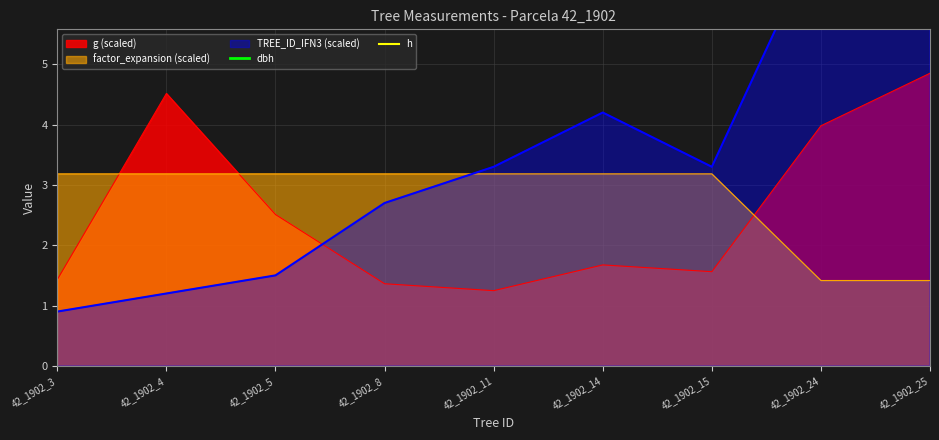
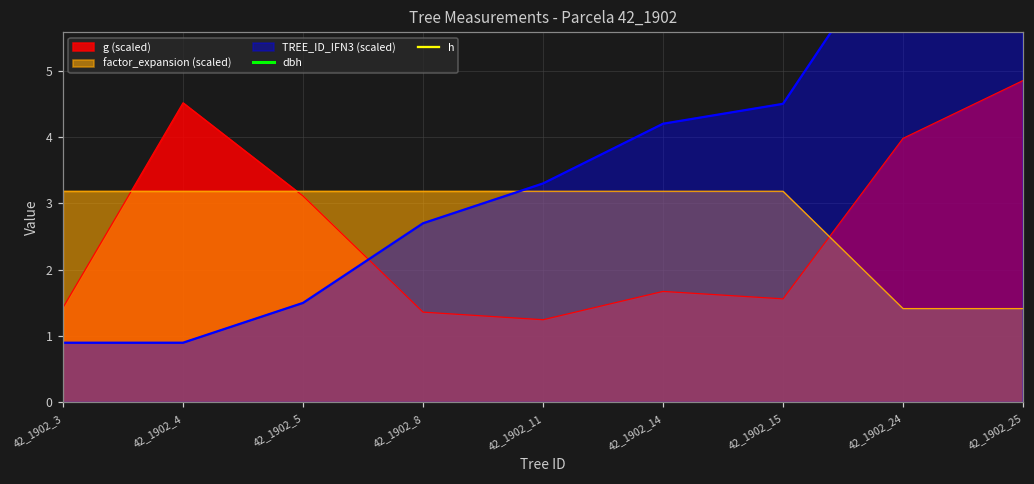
TREE_ID_IFN3 (scaled), 42_1902_4: 1.2 -> 0.9
g (scaled), 42_1902_5: 2.5 -> 3.1
TREE_ID_IFN3 (scaled), 42_1902_15: 3.3 -> 4.5
